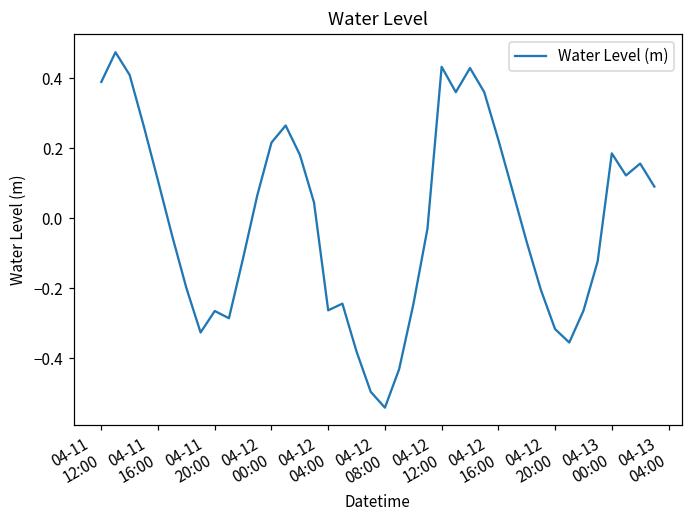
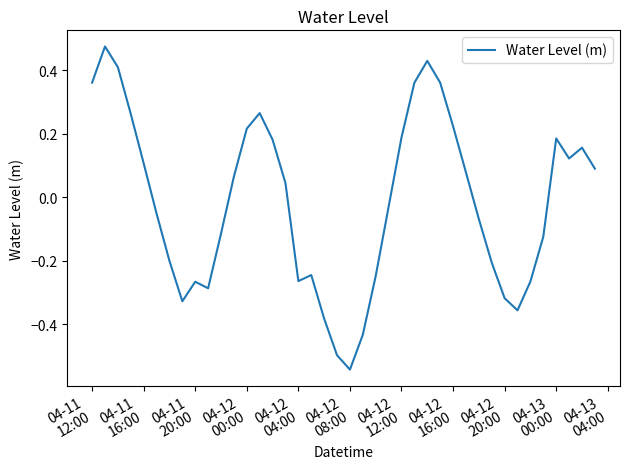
04-11 12:00: 0.39 -> 0.36
04-12 12:00: 0.43 -> 0.19
